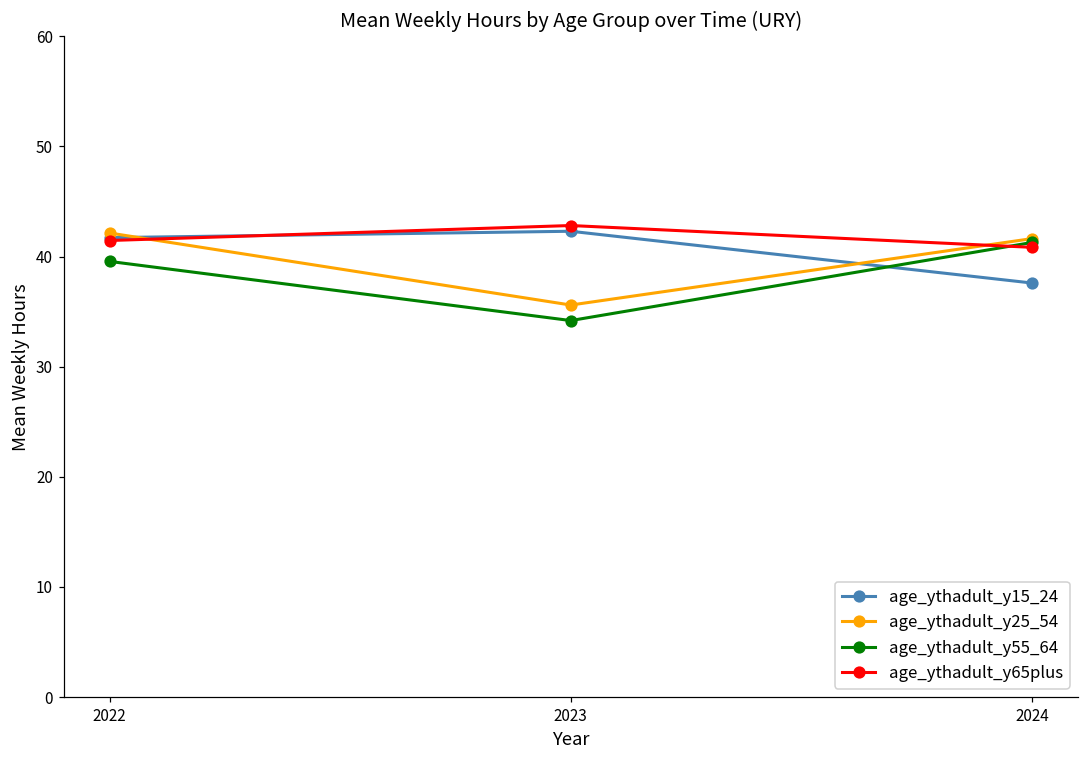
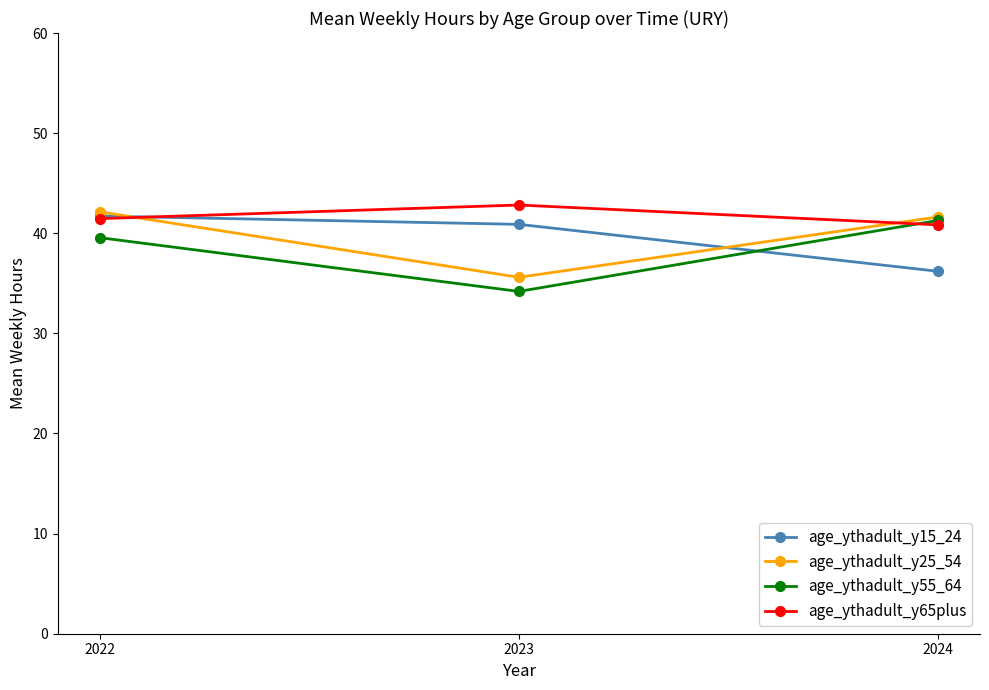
age_ythadult_y15_24, 2023: 42.3 -> 40.9
age_ythadult_y15_24, 2024: 37.6 -> 36.2
